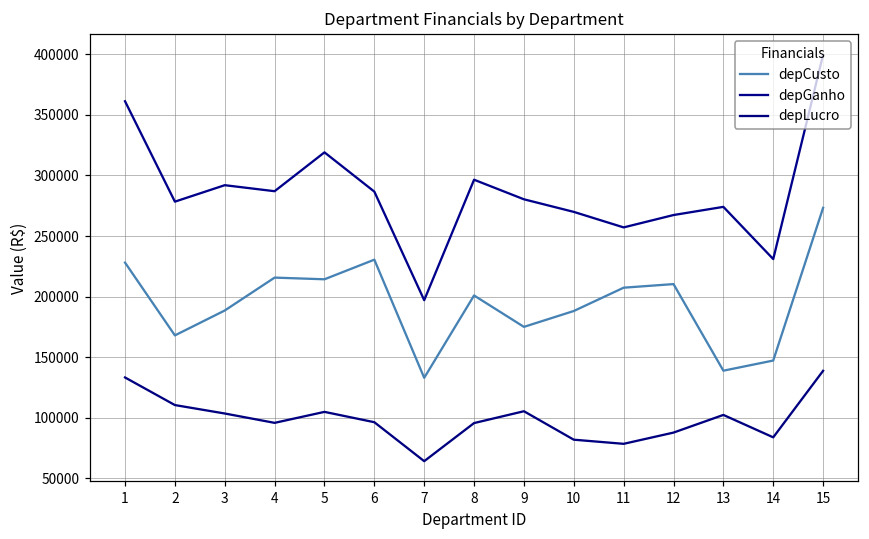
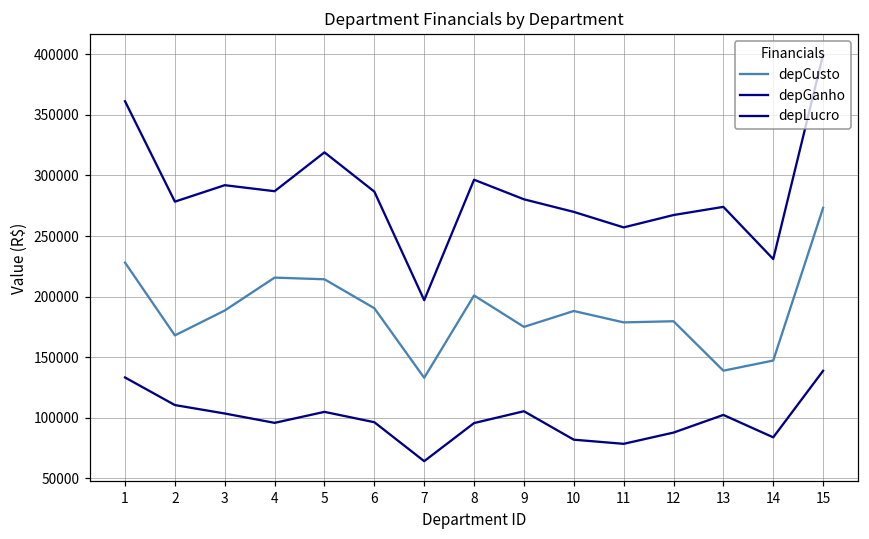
depCusto, 6: 230000 -> 190000
depCusto, 11: 207000 -> 179000
depCusto, 12: 210000 -> 180000
